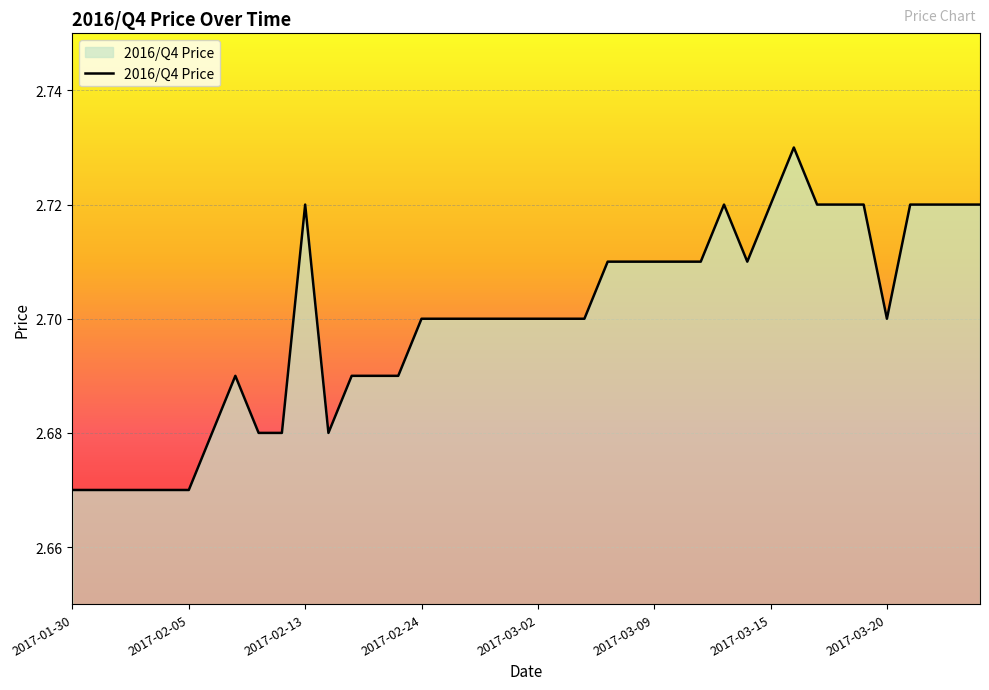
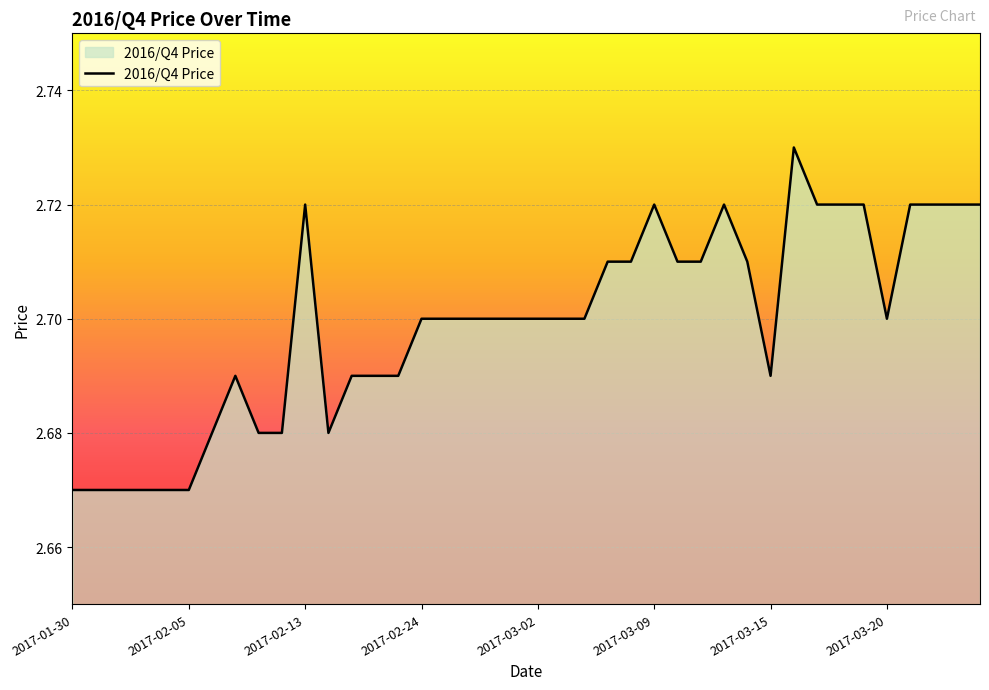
2017-03-09: 2.71 -> 2.72
2017-03-15: 2.72 -> 2.69
